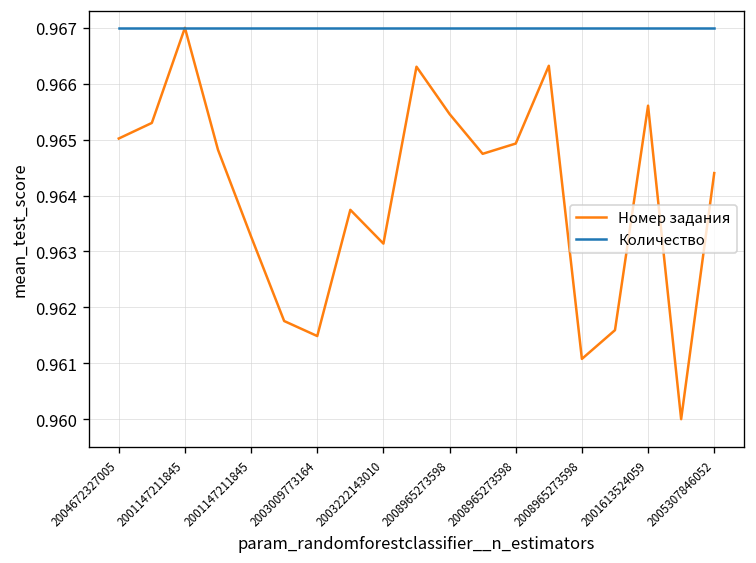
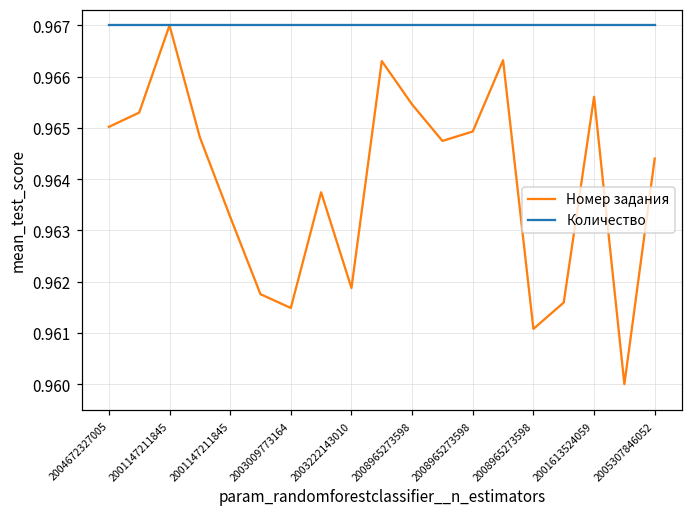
Номер задания, 2003222143010: 0.9631 -> 0.9619
